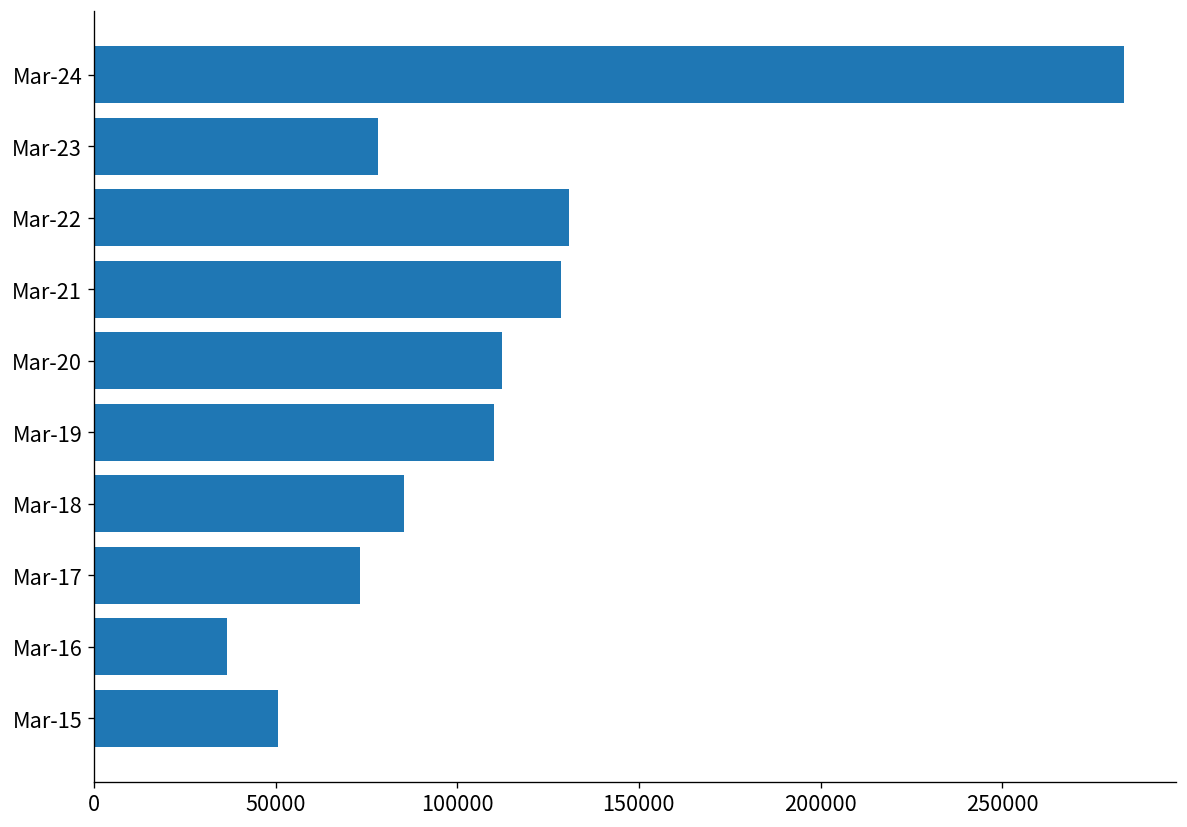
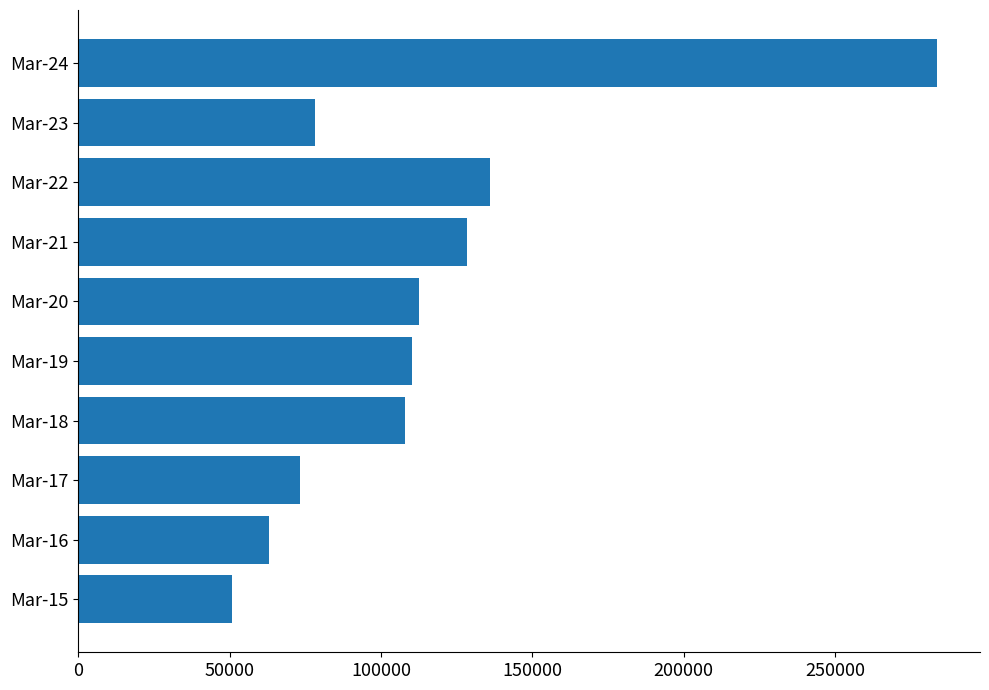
Mar-22: 131000 -> 136000
Mar-18: 85000 -> 108000
Mar-16: 37000 -> 63000
